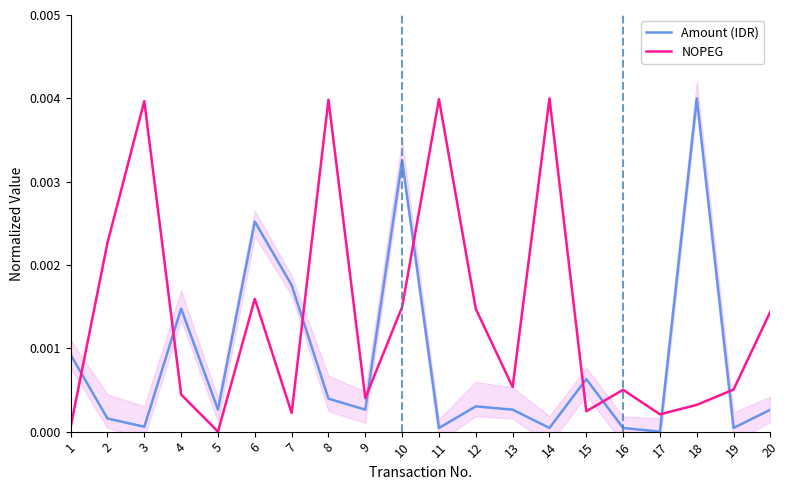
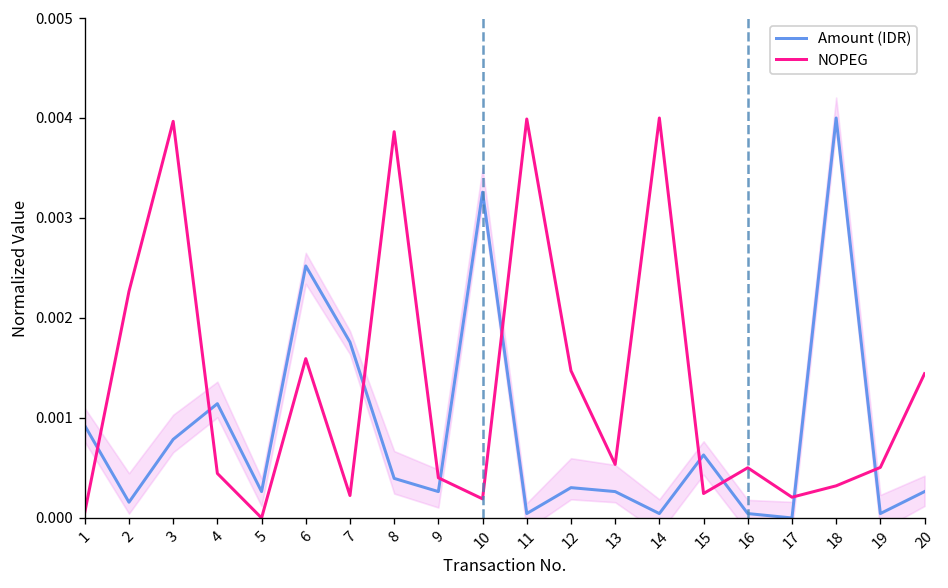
Amount (IDR), 3: 0.0001 -> 0.0008
Amount (IDR), 4: 0.0015 -> 0.0011
NOPEG, 8: 0.0040 -> 0.0039
NOPEG, 10: 0.0015 -> 0.0002
